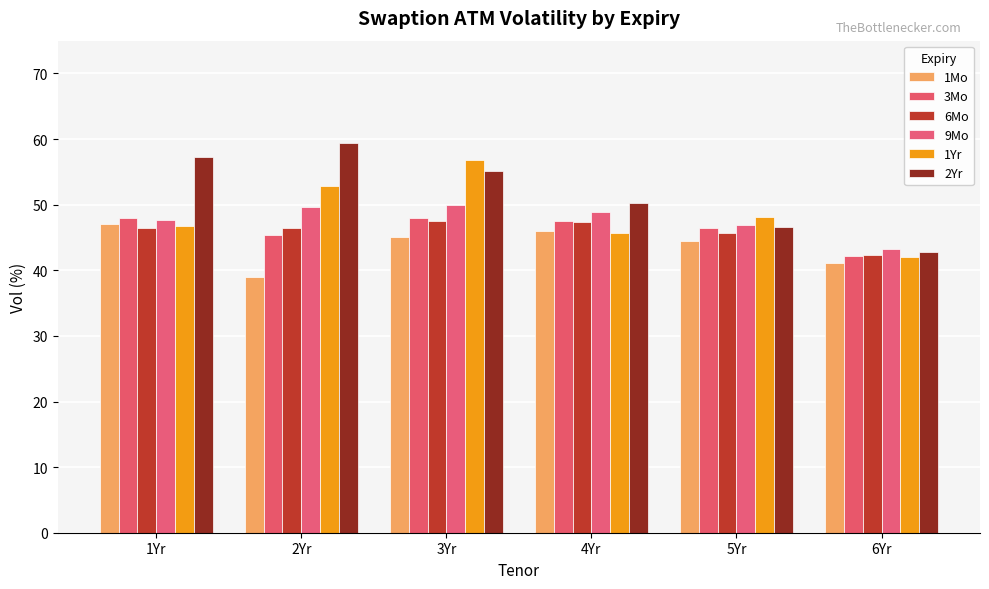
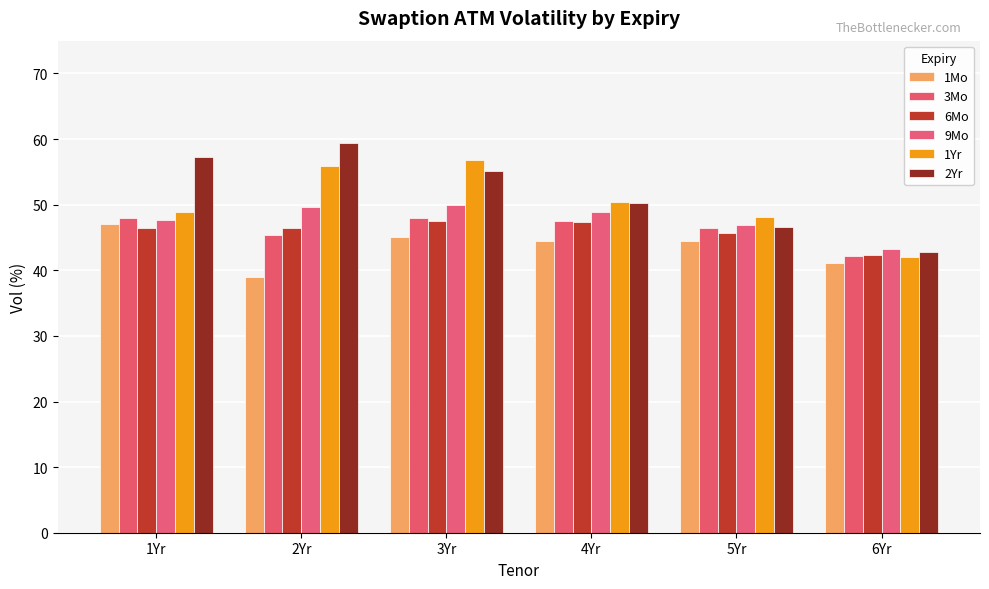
1Yr, 1Yr: 47 -> 49
1Yr, 2Yr: 53 -> 56
1Mo, 4Yr: 46 -> 45
1Yr, 4Yr: 46 -> 50
